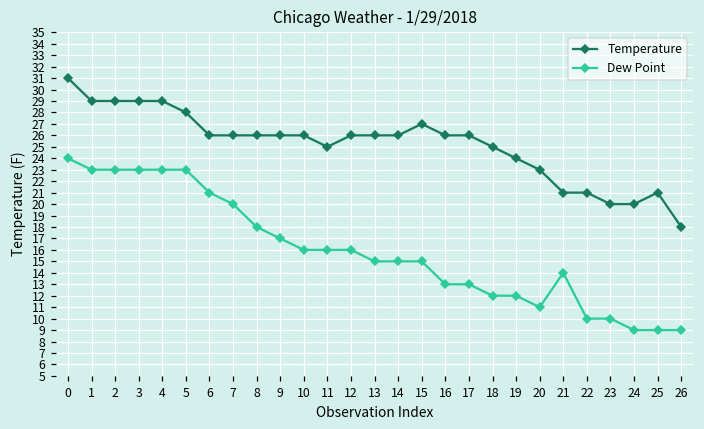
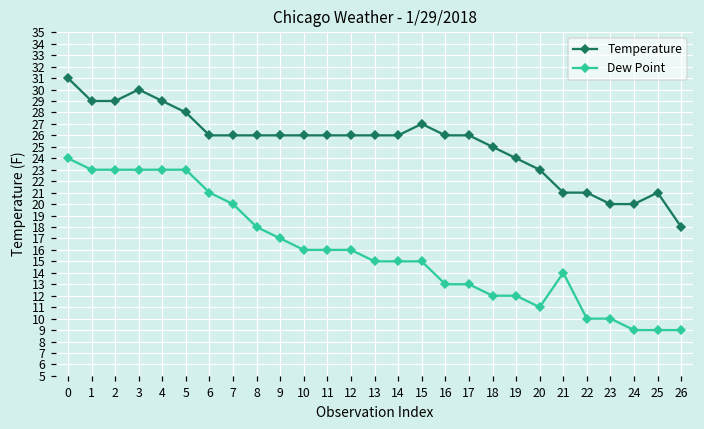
Temperature, 3: 29 -> 30
Temperature, 11: 25 -> 26
